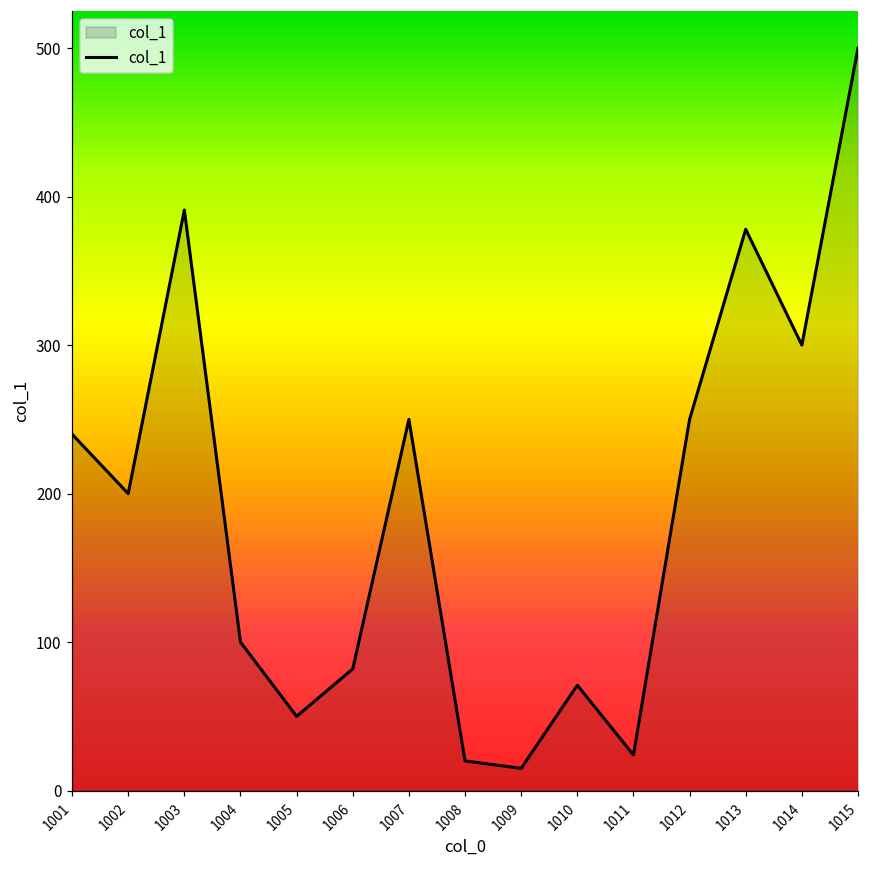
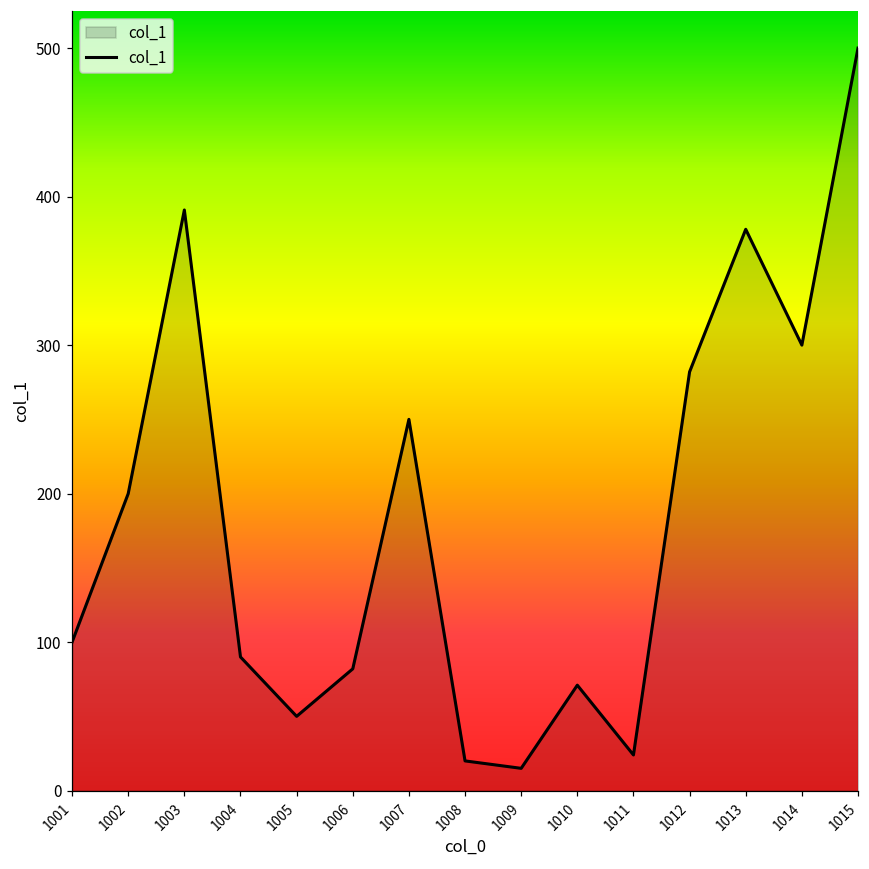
1001: 240 -> 100
1004: 100 -> 90
1012: 250 -> 282
